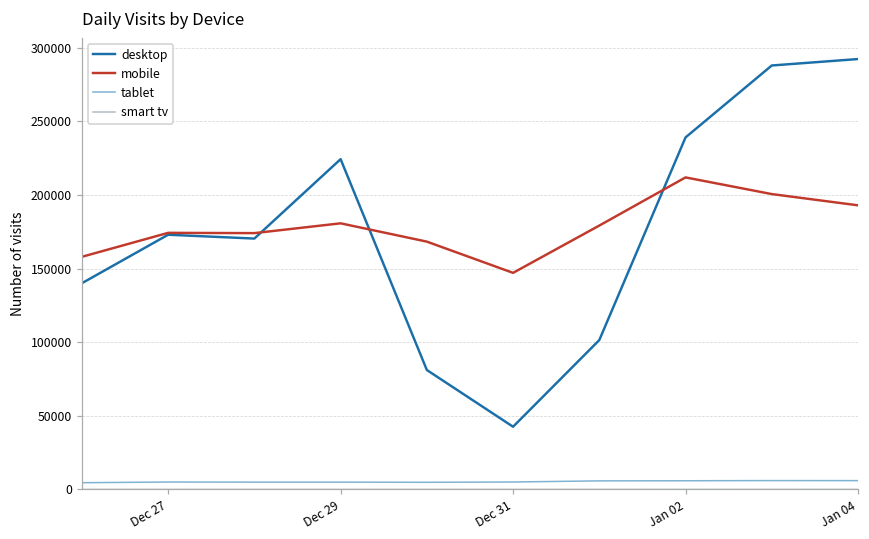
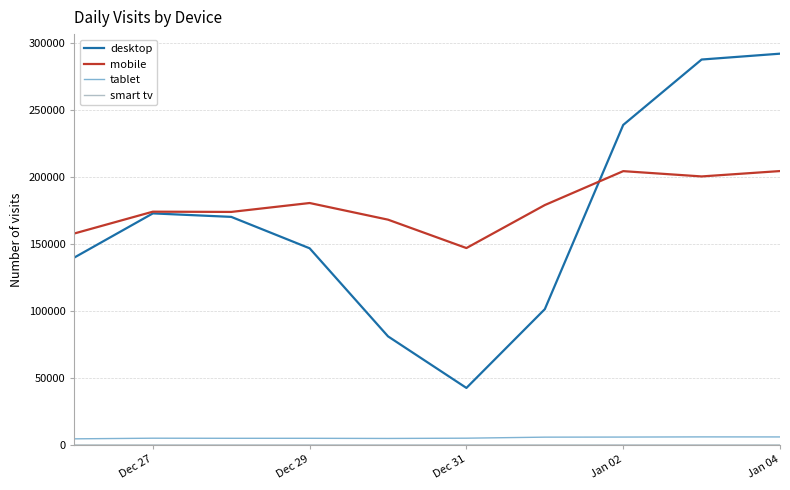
desktop, Dec 29: 224000 -> 147000
mobile, Jan 02: 212000 -> 204000
mobile, Jan 04: 193000 -> 205000
